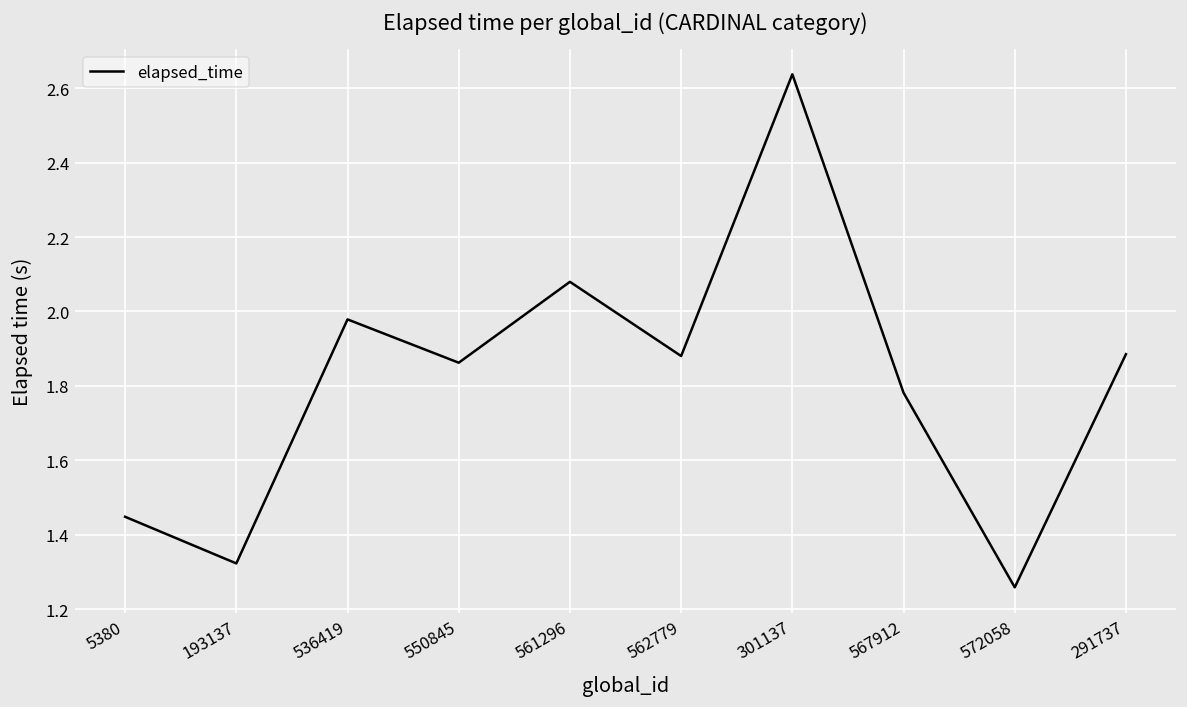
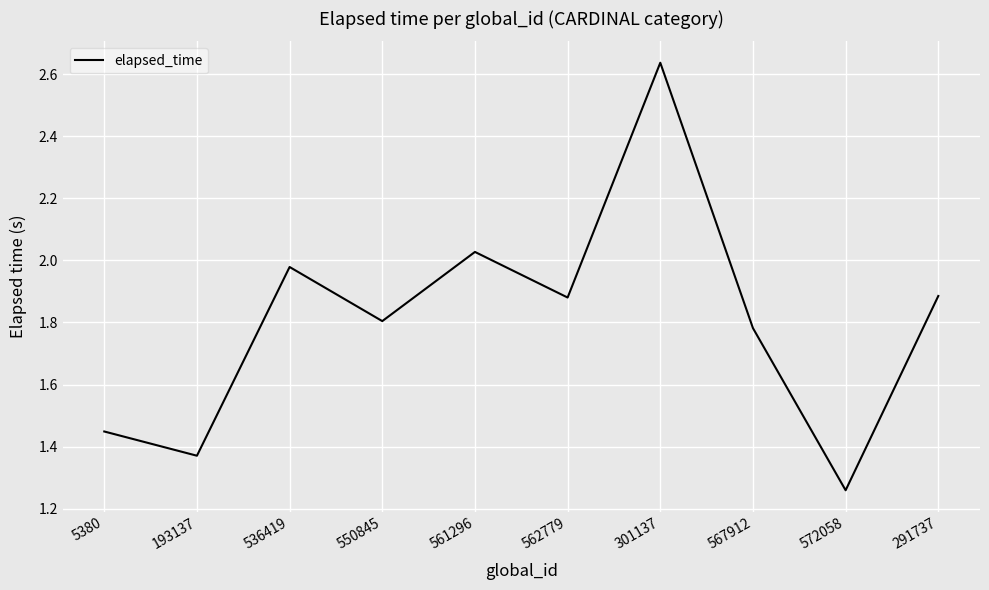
193137: 1.32 -> 1.37
550845: 1.86 -> 1.80
561296: 2.08 -> 2.03
